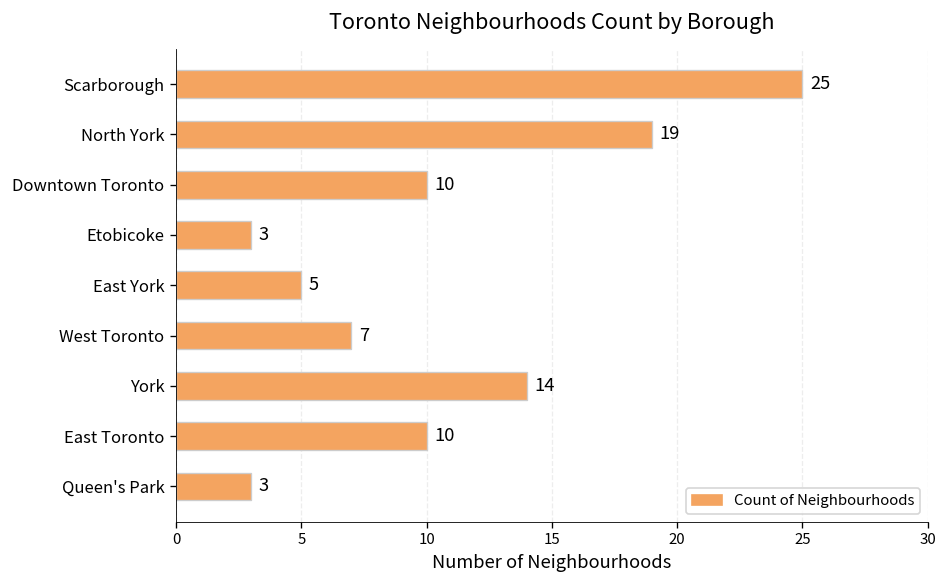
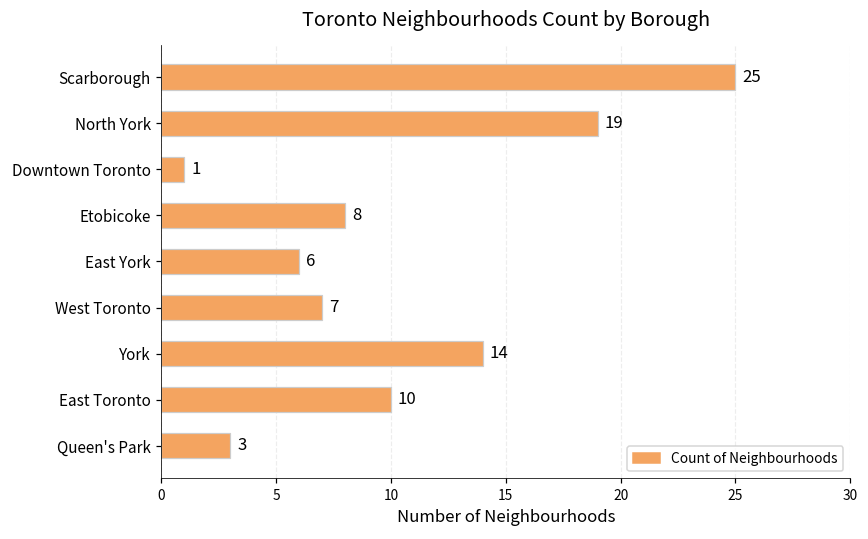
Downtown Toronto: 10 -> 1
Etobicoke: 3 -> 8
East York: 5 -> 6
